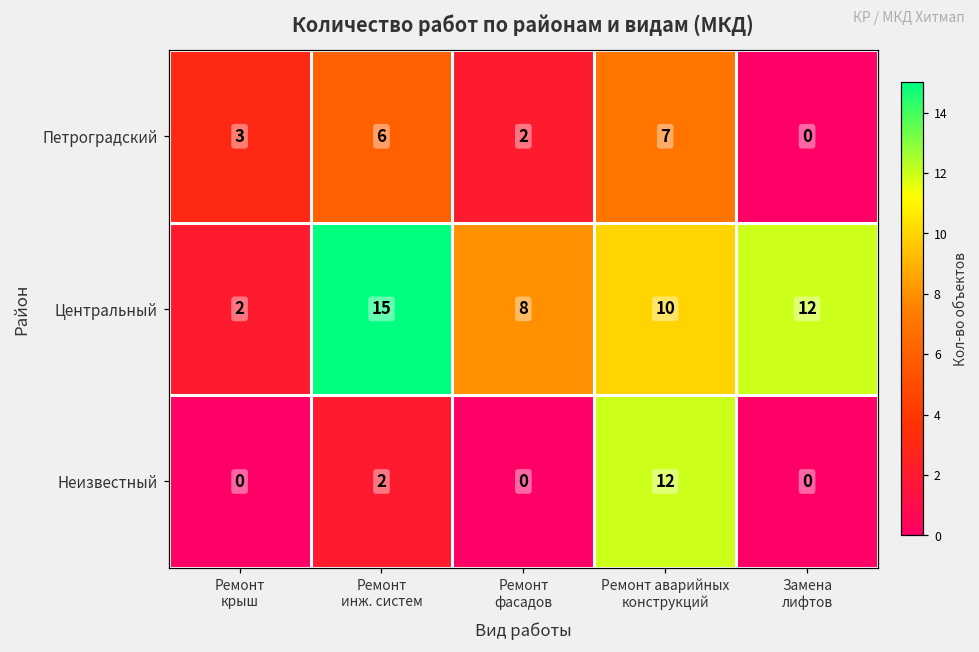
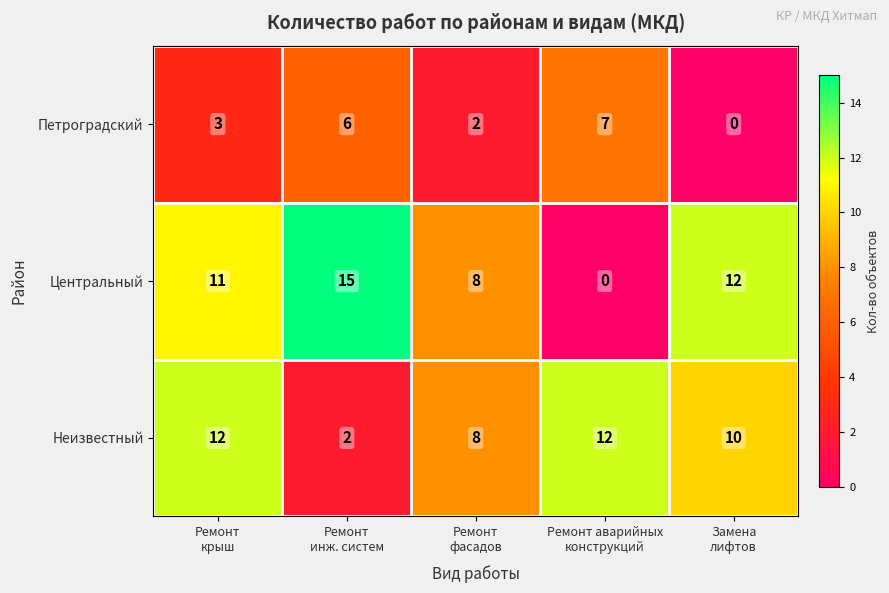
Центральный, Ремонт крыш: 2 -> 11
Центральный, Ремонт аварийных конструкций: 10 -> 0
Неизвестный, Ремонт крыш: 0 -> 12
Неизвестный, Ремонт фасадов: 0 -> 8
Неизвестный, Замена лифтов: 0 -> 10
